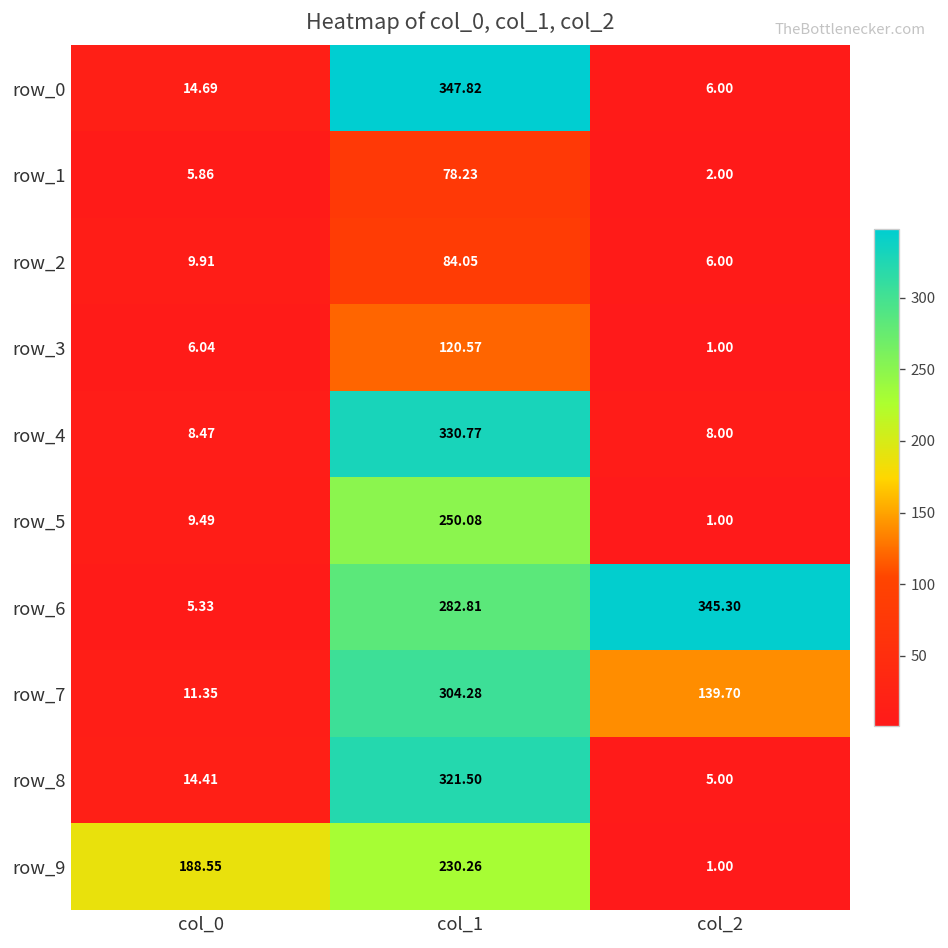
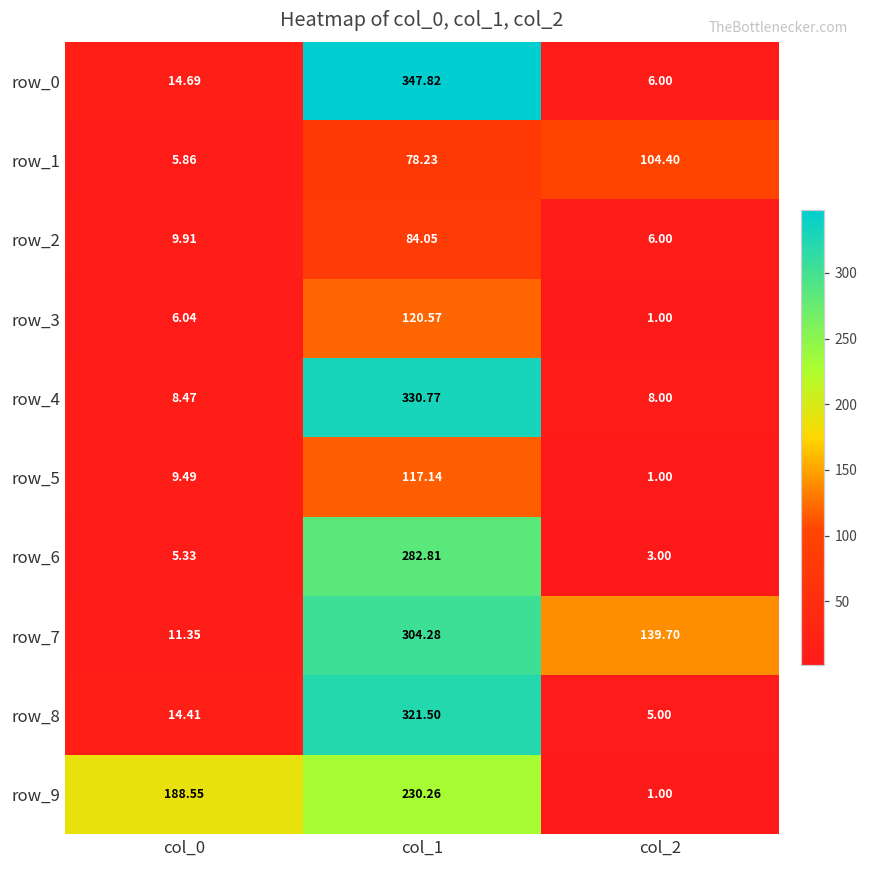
row_1, col_2: 2.00 -> 104.40
row_5, col_1: 250.08 -> 117.14
row_6, col_2: 345.30 -> 3.00
